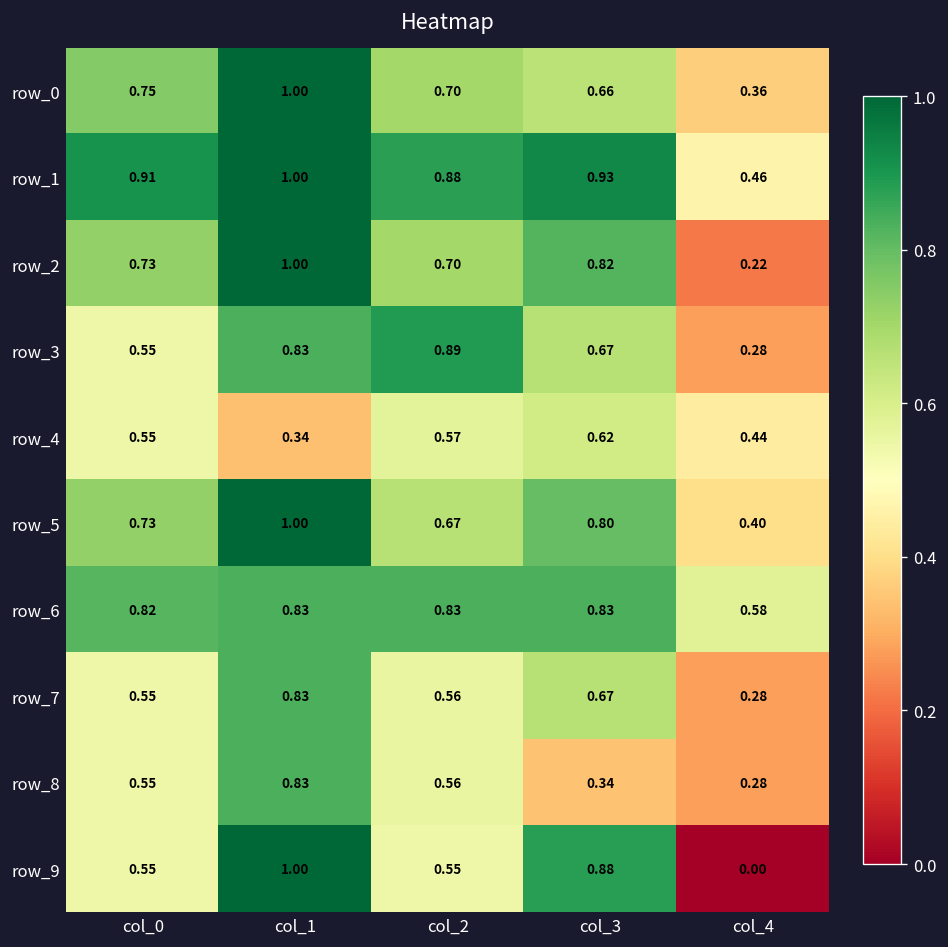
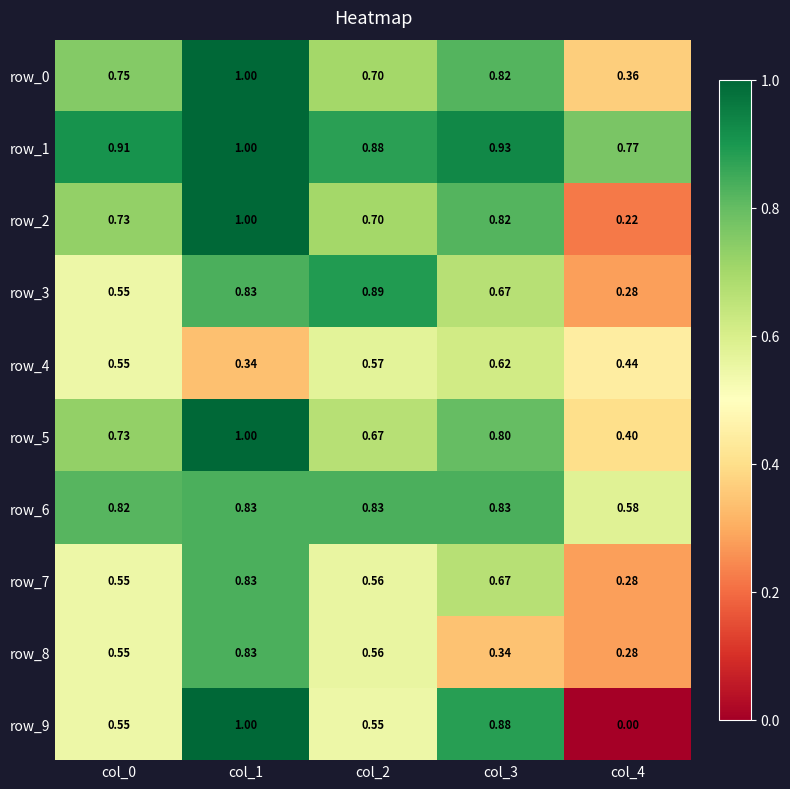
row_0, col_3: 0.66 -> 0.82
row_1, col_4: 0.46 -> 0.77
